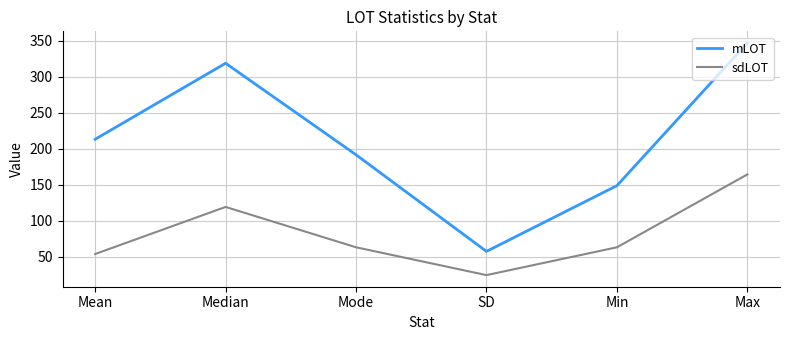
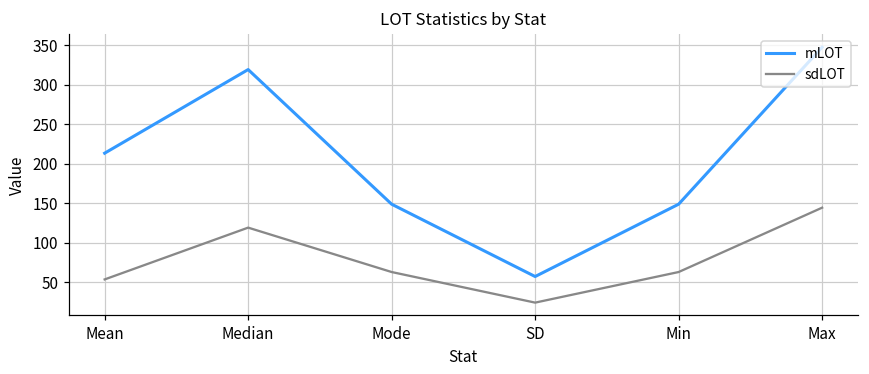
mLOT, Mode: 190 -> 150
sdLOT, Max: 160 -> 140
